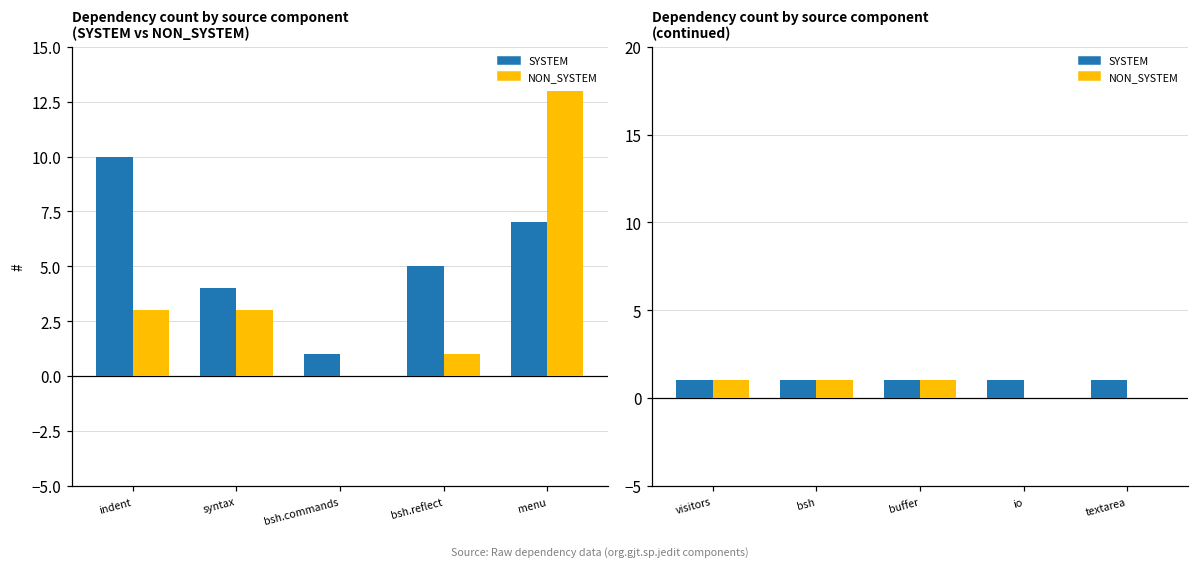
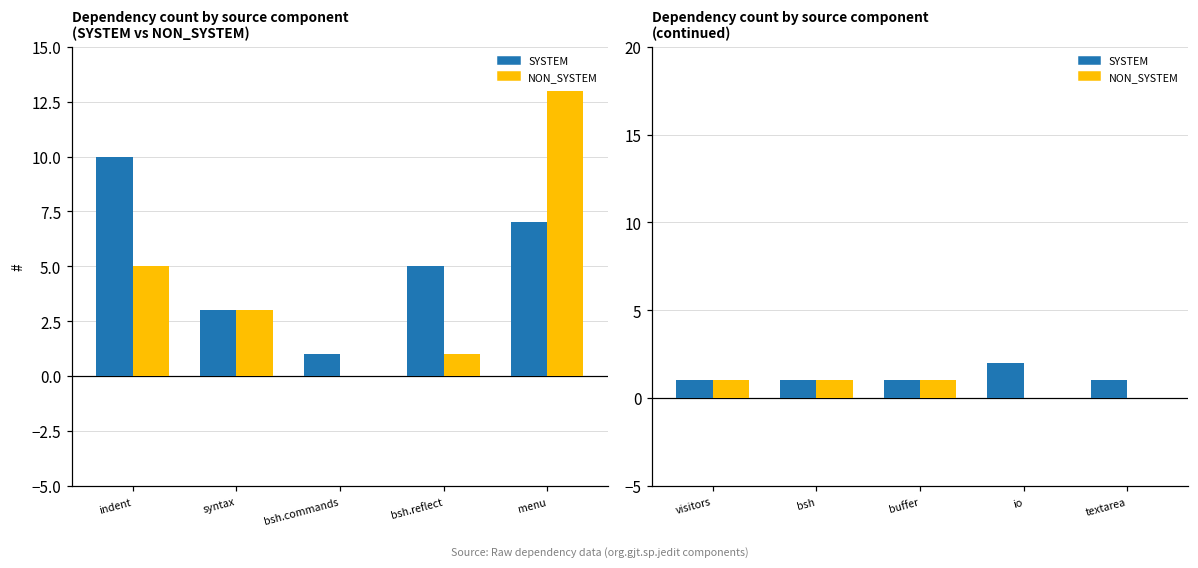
Dependency count by source component (SYSTEM vs NON_SYSTEM), NON_SYSTEM, indent: 3 -> 5
Dependency count by source component (SYSTEM vs NON_SYSTEM), SYSTEM, syntax: 4 -> 3
Dependency count by source component (continued), SYSTEM, io: 1 -> 2
